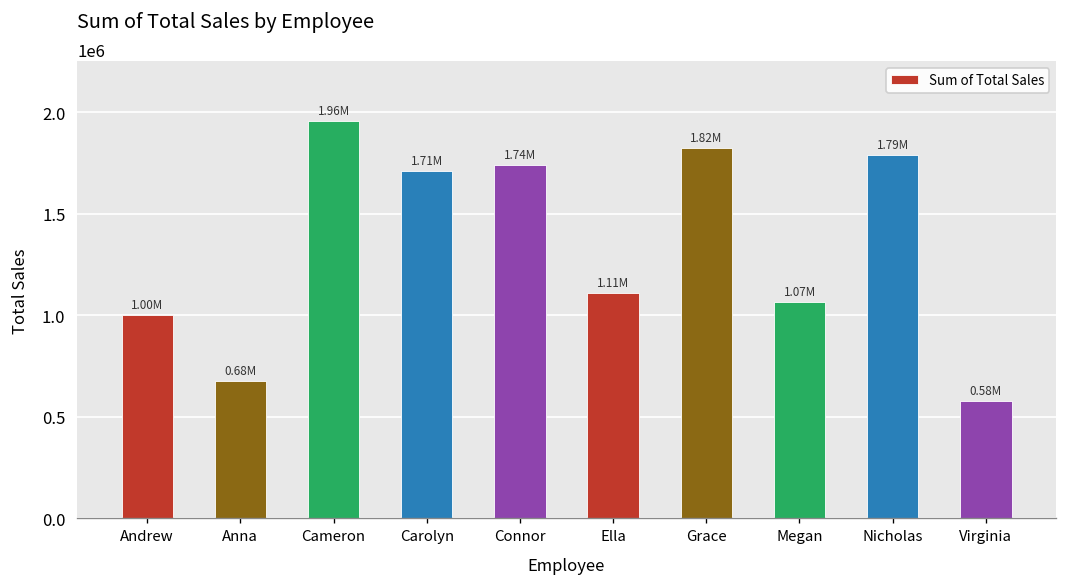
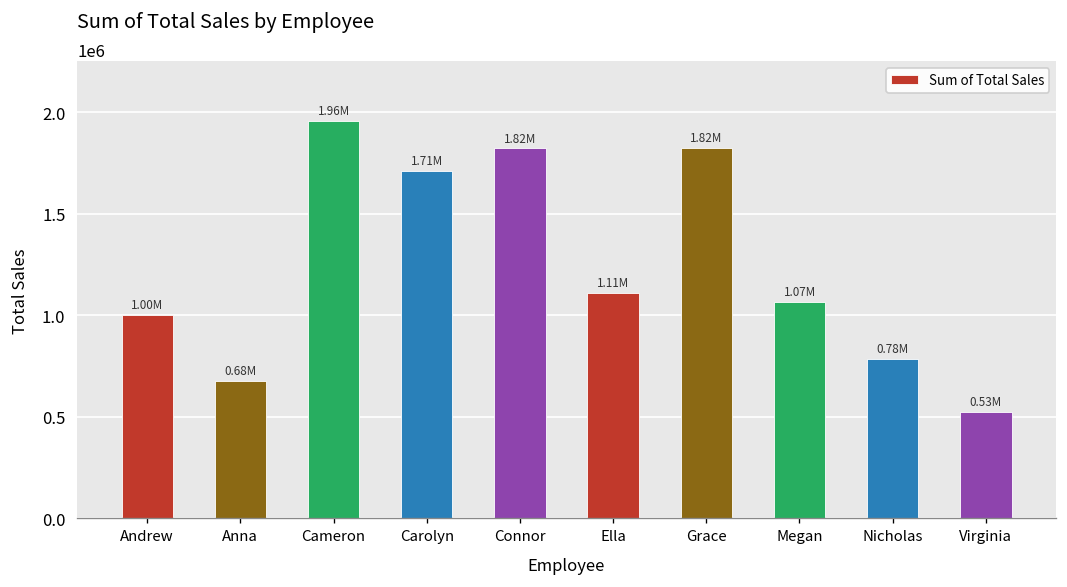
Connor: 1.74M -> 1.82M
Nicholas: 1.79M -> 0.78M
Virginia: 0.58M -> 0.53M
